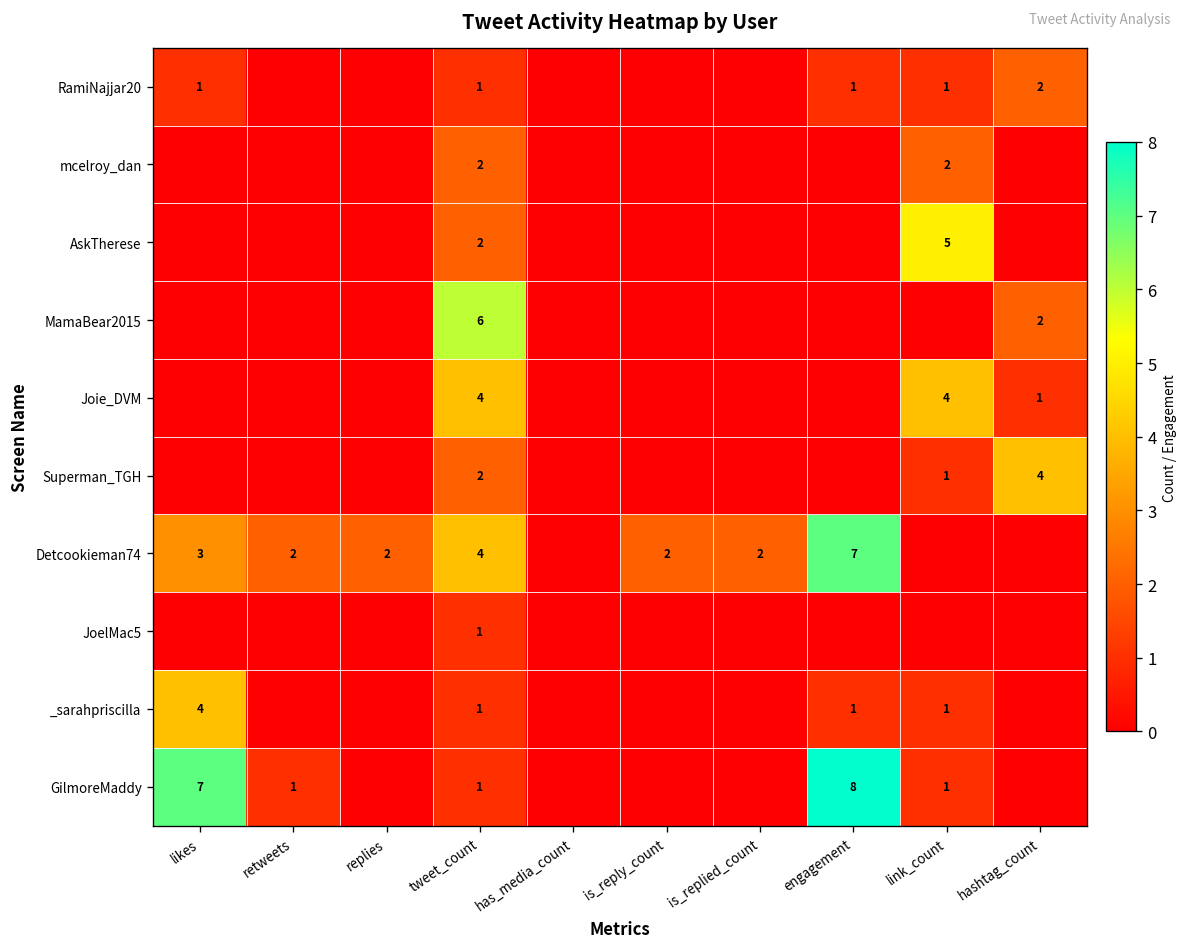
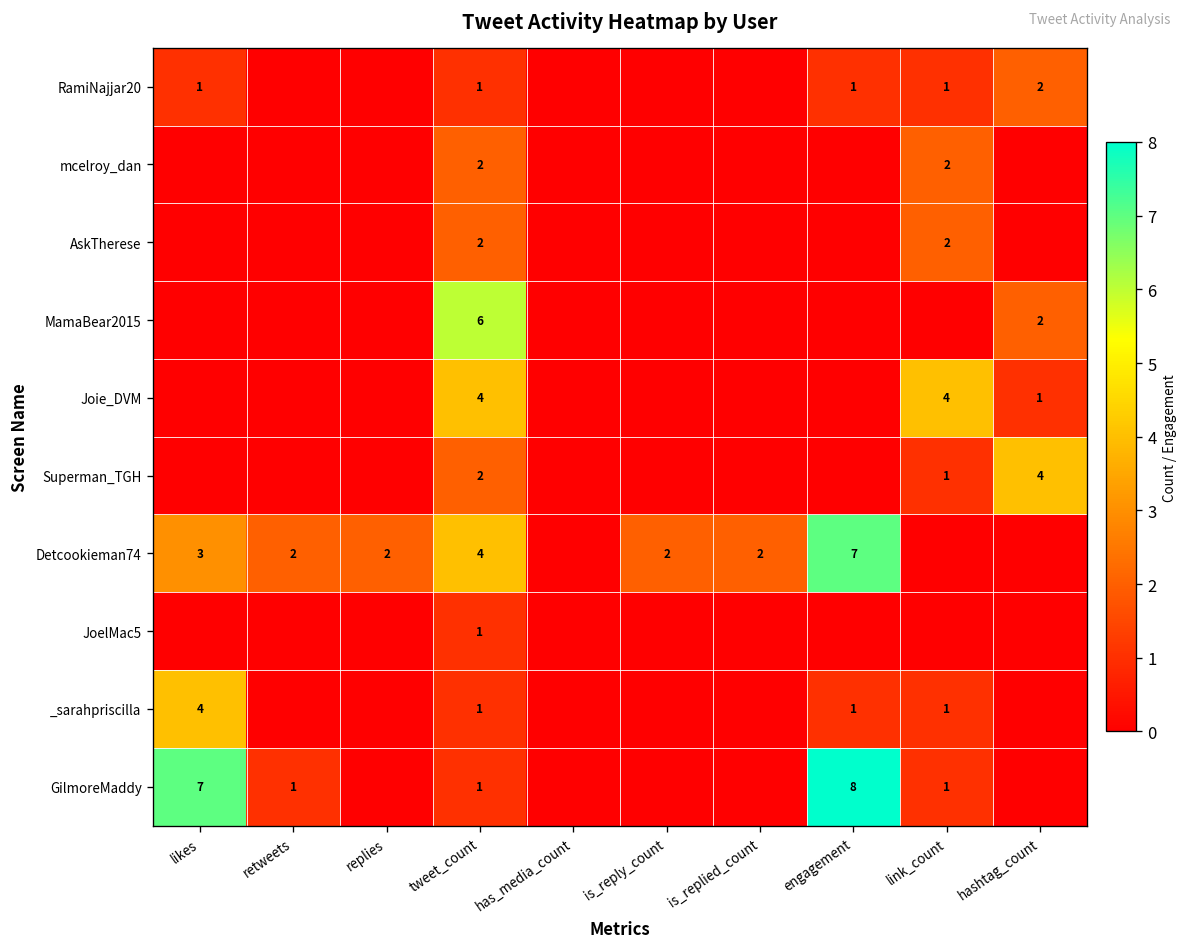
AskTherese, link_count: 5 -> 2
